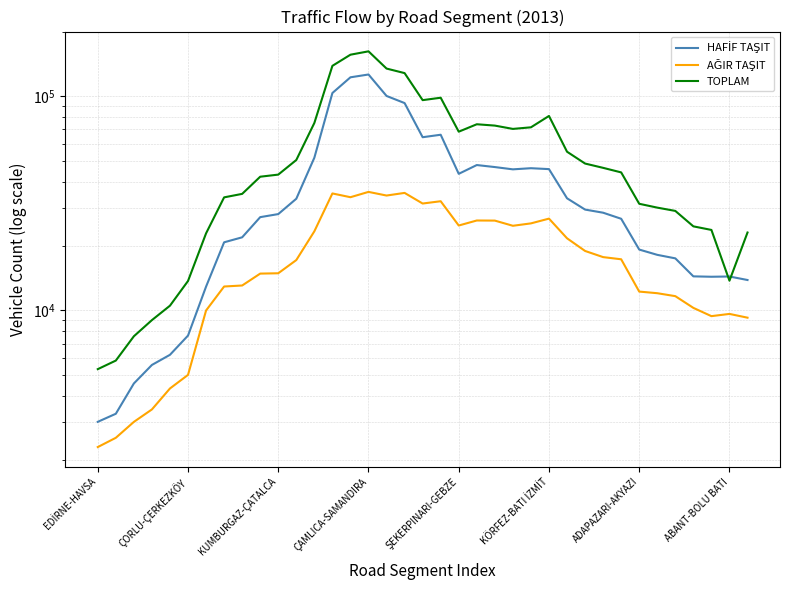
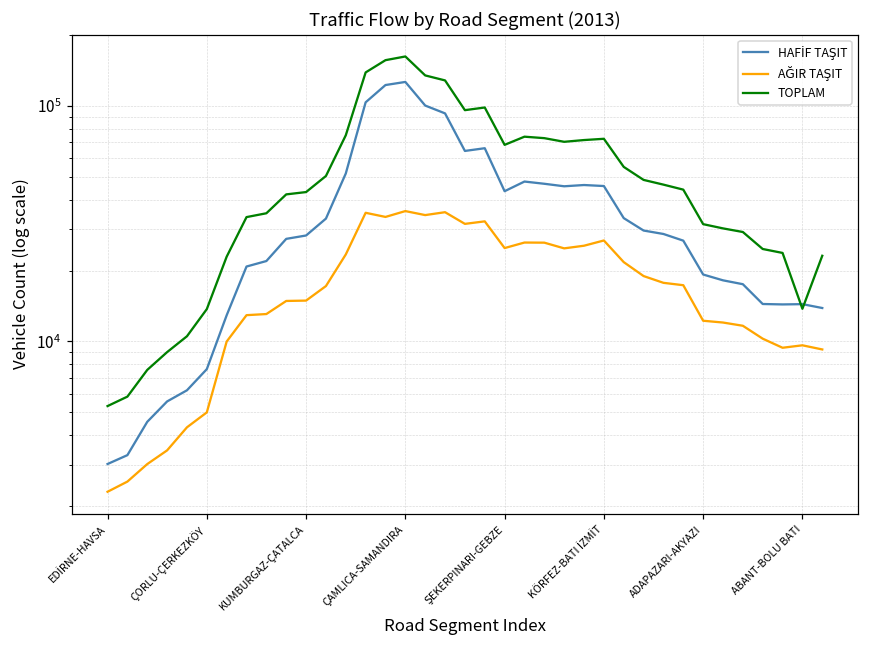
TOPLAM, KÖRFEZ-BATI İZMİT: 81000 -> 73000
